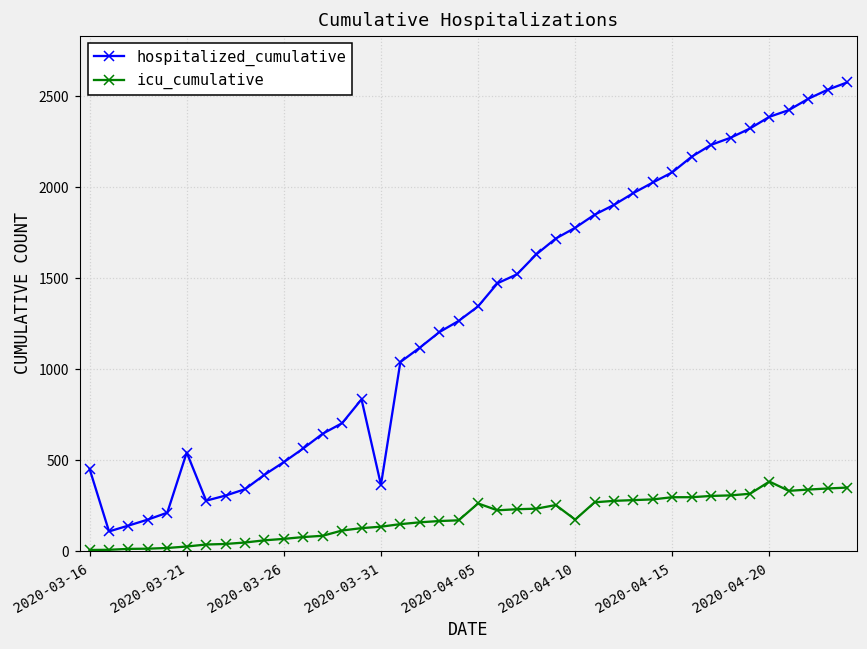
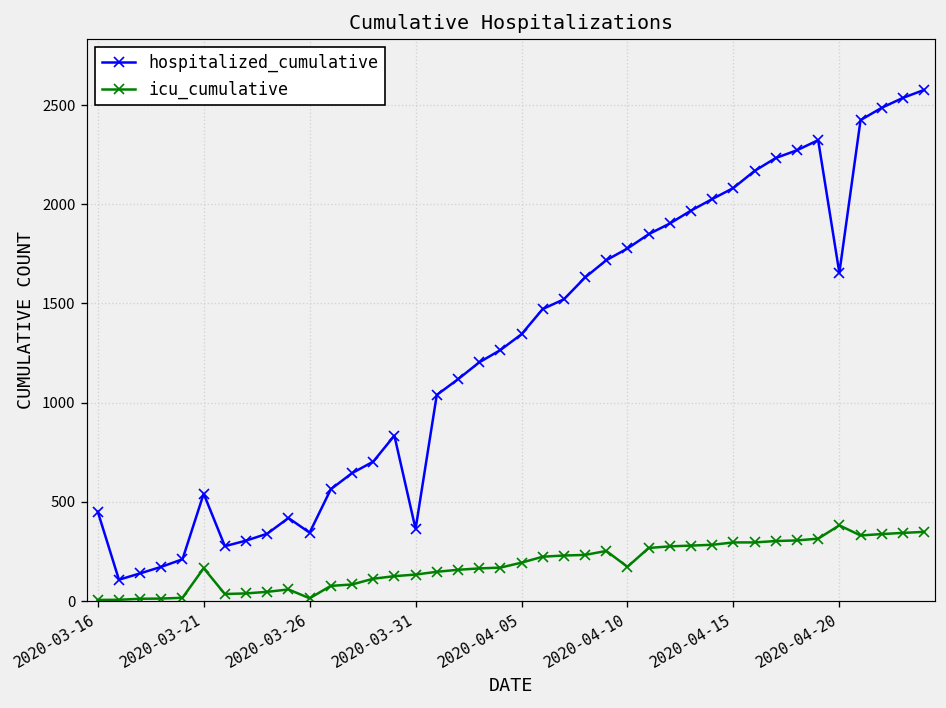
icu_cumulative, 2020-03-21: 30 -> 170
hospitalized_cumulative, 2020-03-26: 490 -> 350
icu_cumulative, 2020-03-26: 70 -> 10
icu_cumulative, 2020-04-05: 260 -> 190
hospitalized_cumulative, 2020-04-20: 2390 -> 1650
